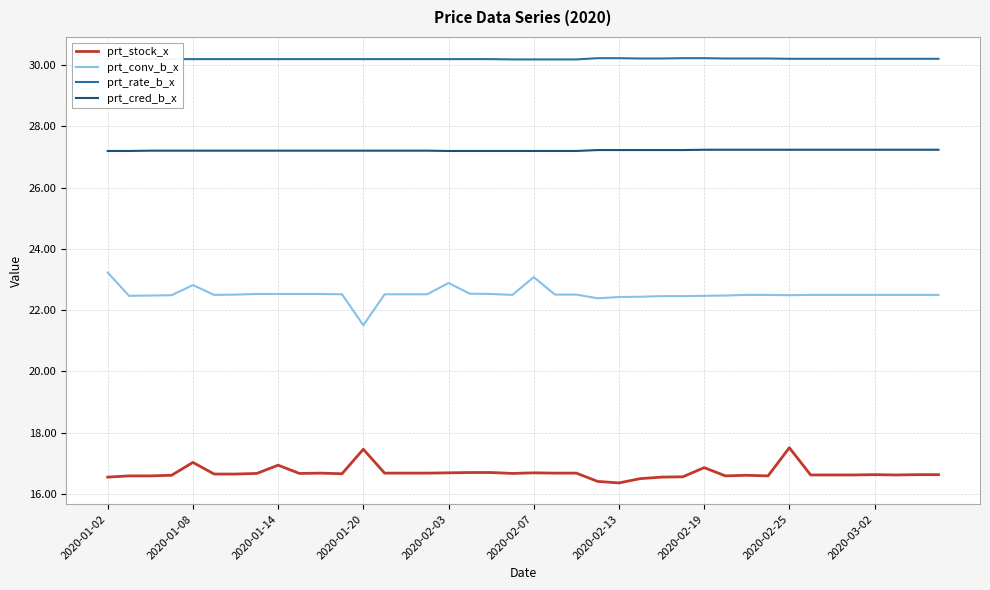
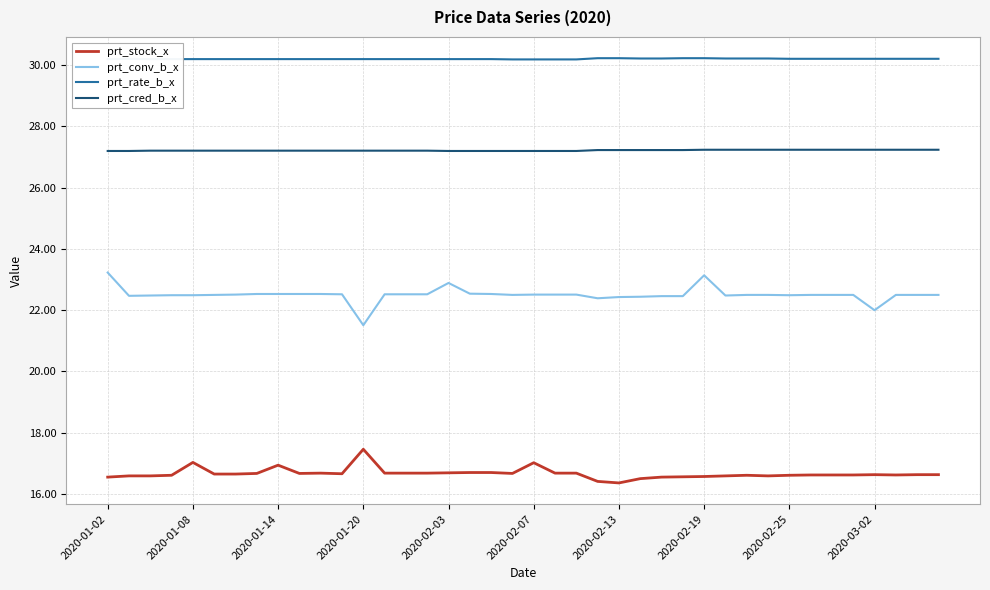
prt_conv_b_x, 2020-01-08: 22.8 -> 22.5
prt_stock_x, 2020-02-07: 16.7 -> 17.0
prt_conv_b_x, 2020-02-07: 23.1 -> 22.5
prt_stock_x, 2020-02-19: 16.9 -> 16.6
prt_conv_b_x, 2020-02-19: 22.5 -> 23.1
prt_stock_x, 2020-02-25: 17.5 -> 16.6
prt_conv_b_x, 2020-03-02: 22.5 -> 22.0
